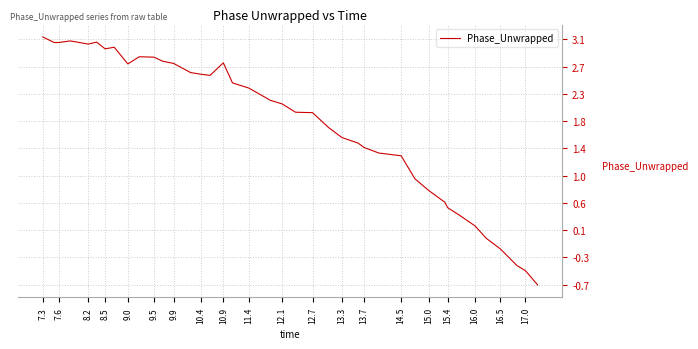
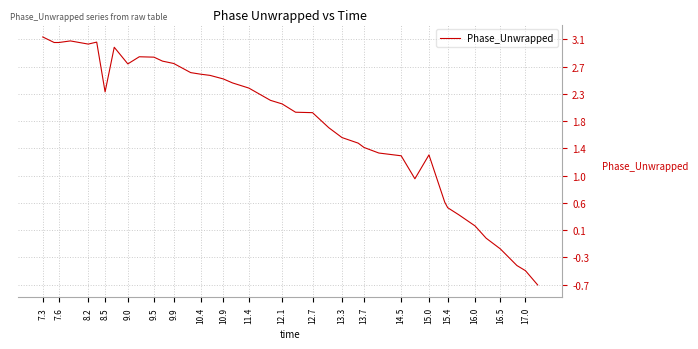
8.5: 3.0 -> 2.3
10.9: 2.7 -> 2.5
15.0: 0.8 -> 1.3
